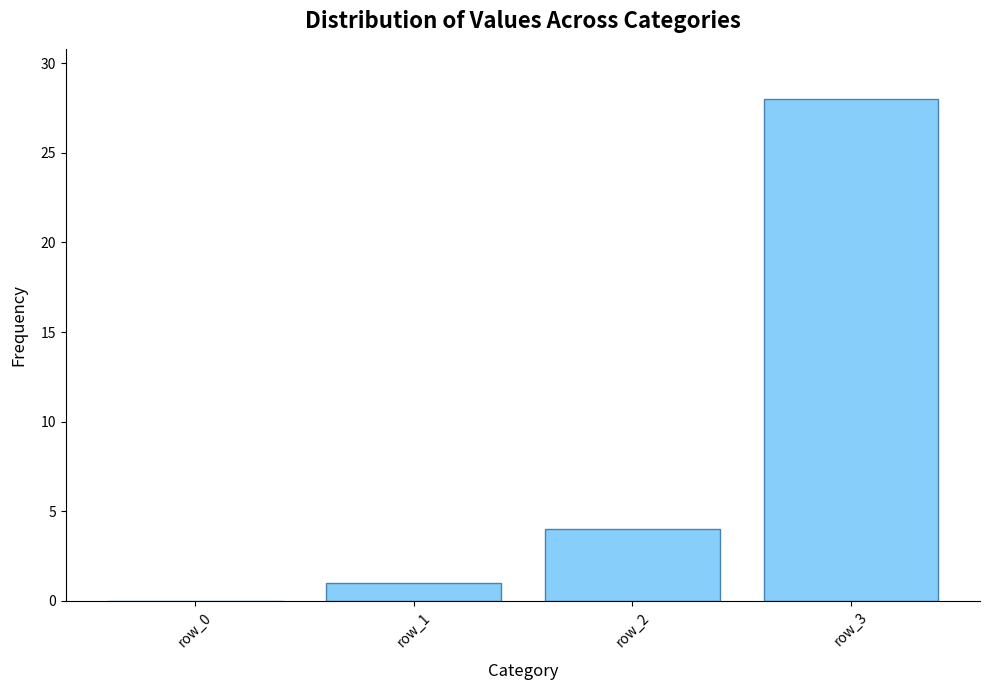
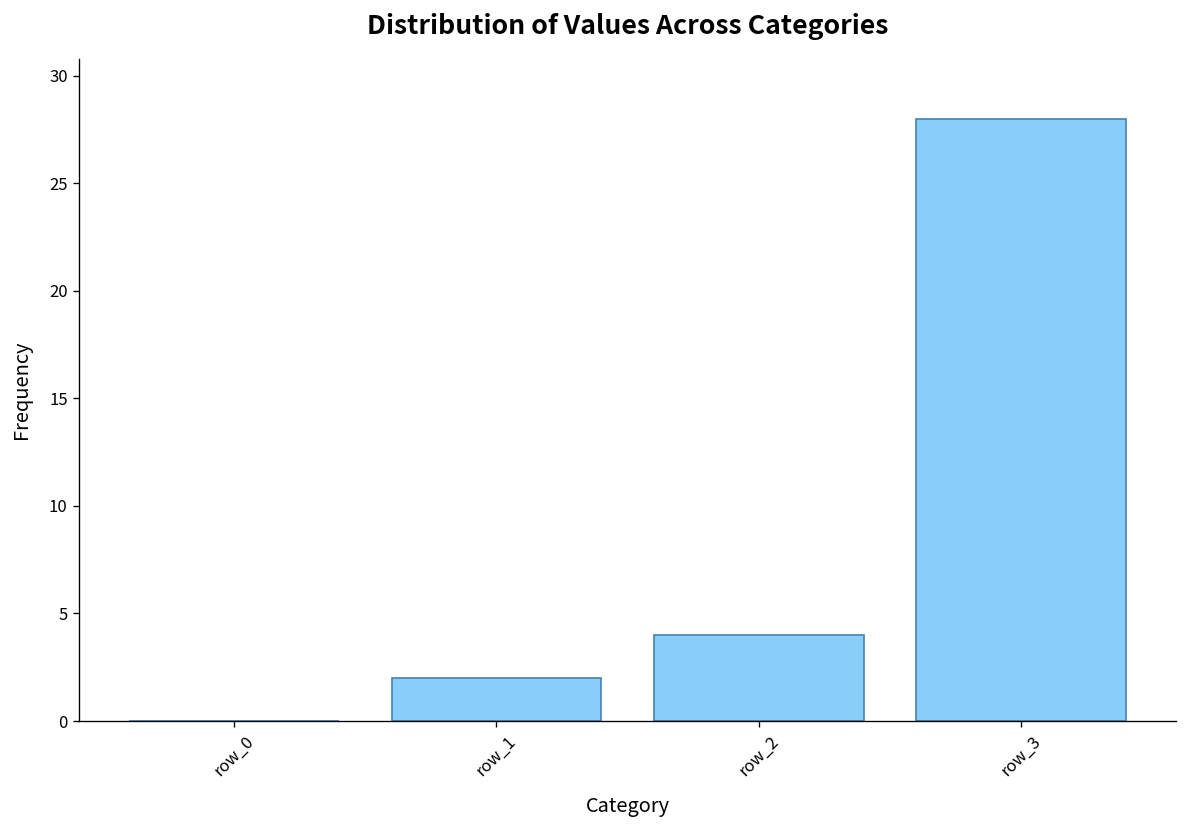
row_1: 1 -> 2
